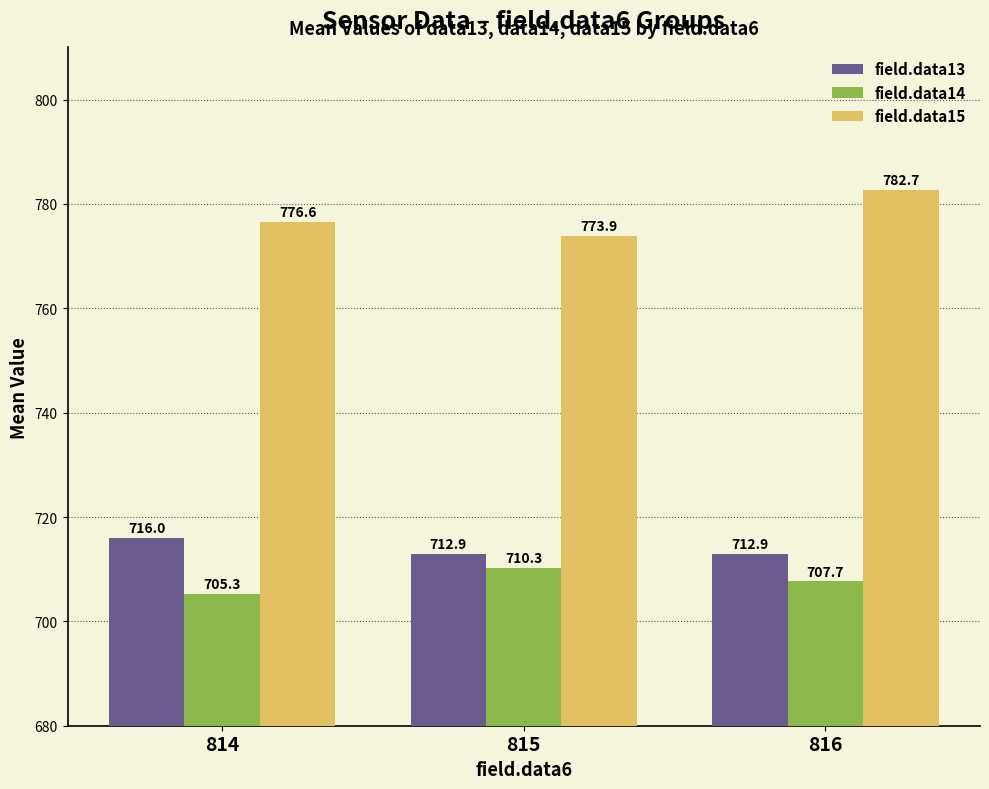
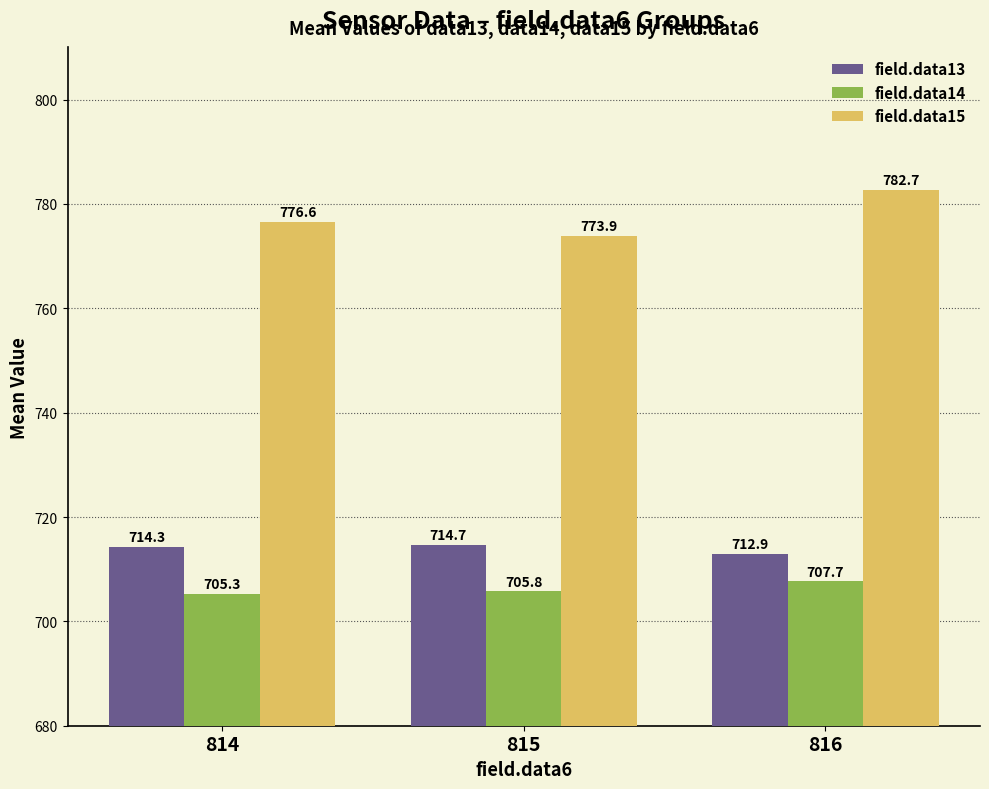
field.data13, 814: 716.0 -> 714.3
field.data13, 815: 712.9 -> 714.7
field.data14, 815: 710.3 -> 705.8
